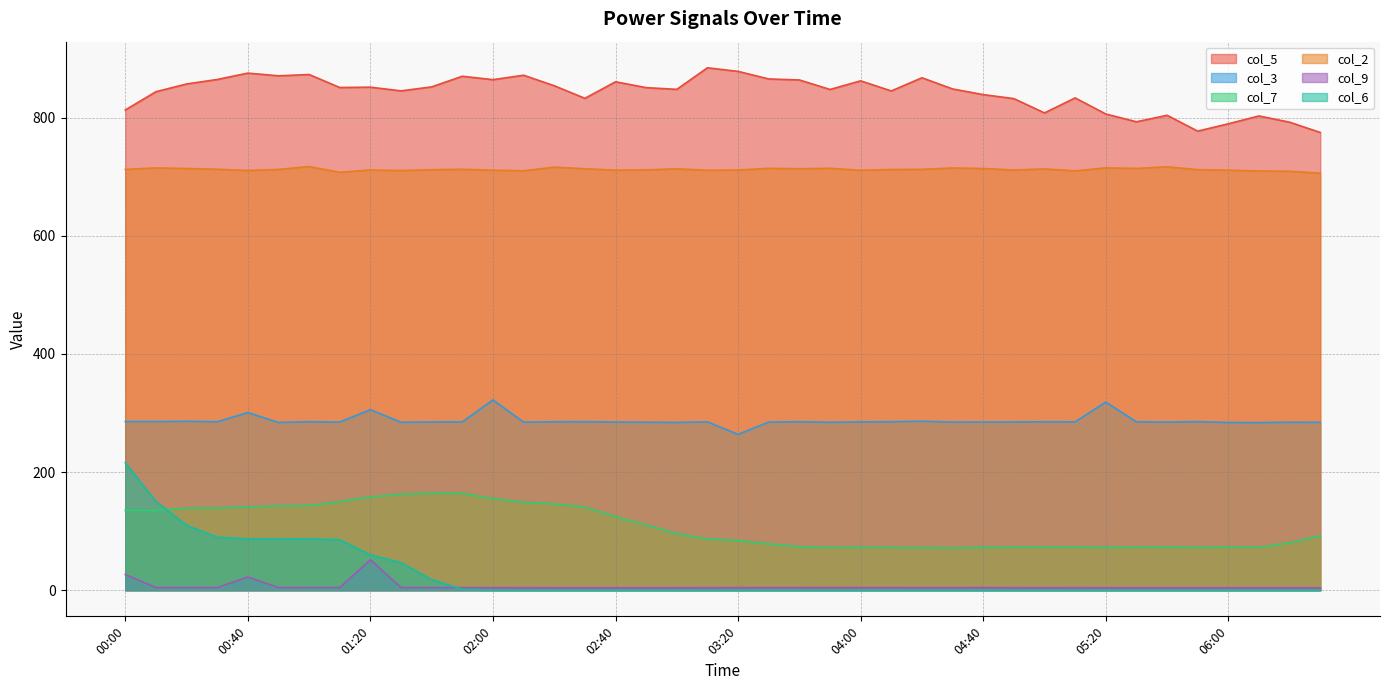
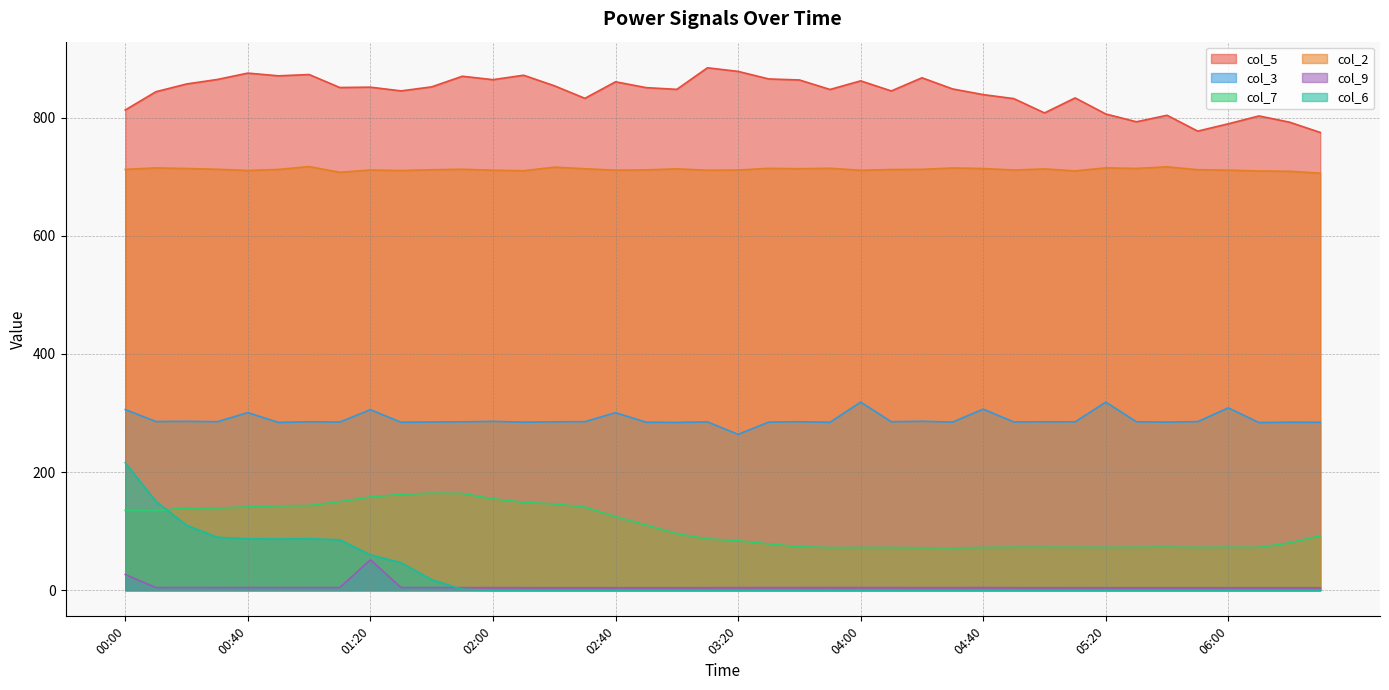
col_3, 00:00: 290 -> 310
col_9, 00:40: 20 -> 0
col_3, 02:00: 320 -> 290
col_3, 02:40: 280 -> 300
col_3, 04:00: 280 -> 320
col_3, 04:40: 280 -> 310
col_3, 06:00: 280 -> 310
